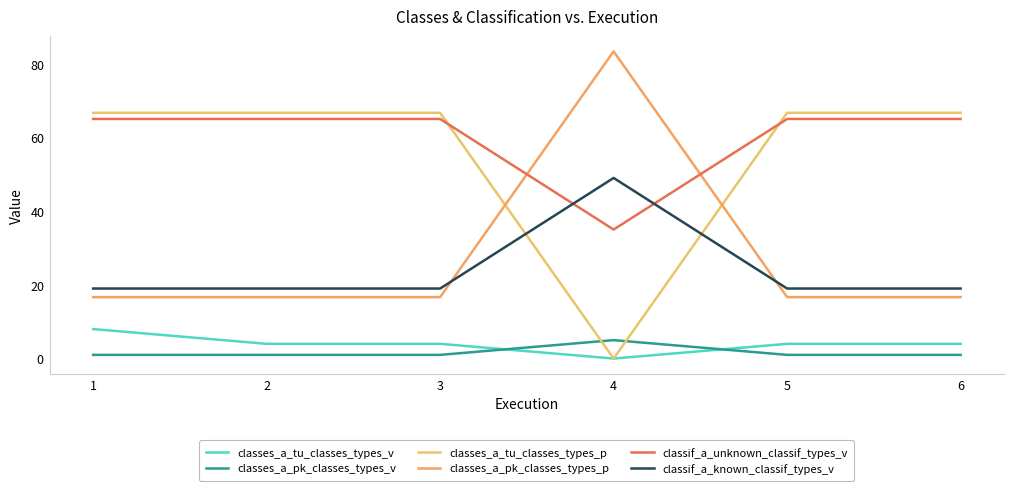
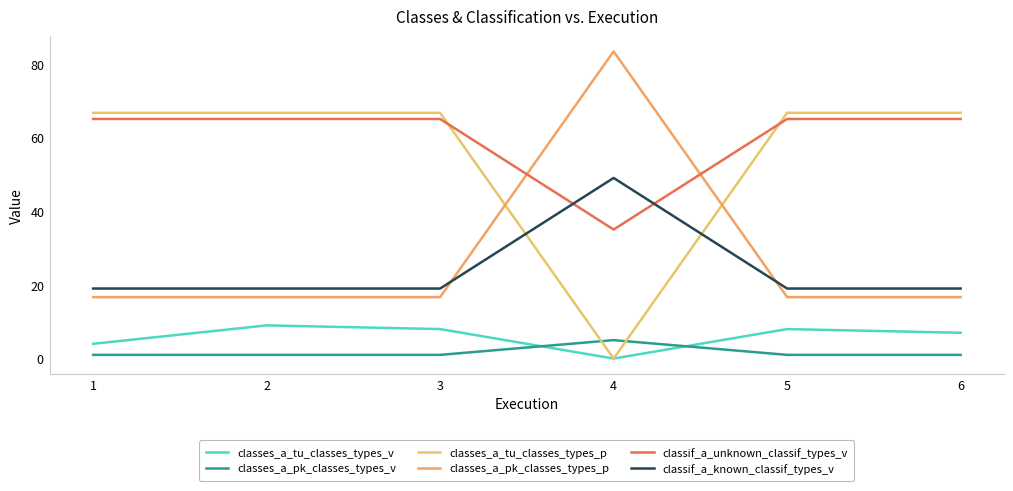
classes_a_tu_classes_types_v, 1: 8 -> 4
classes_a_tu_classes_types_v, 2: 4 -> 9
classes_a_tu_classes_types_v, 3: 4 -> 8
classes_a_tu_classes_types_v, 5: 4 -> 8
classes_a_tu_classes_types_v, 6: 4 -> 7
